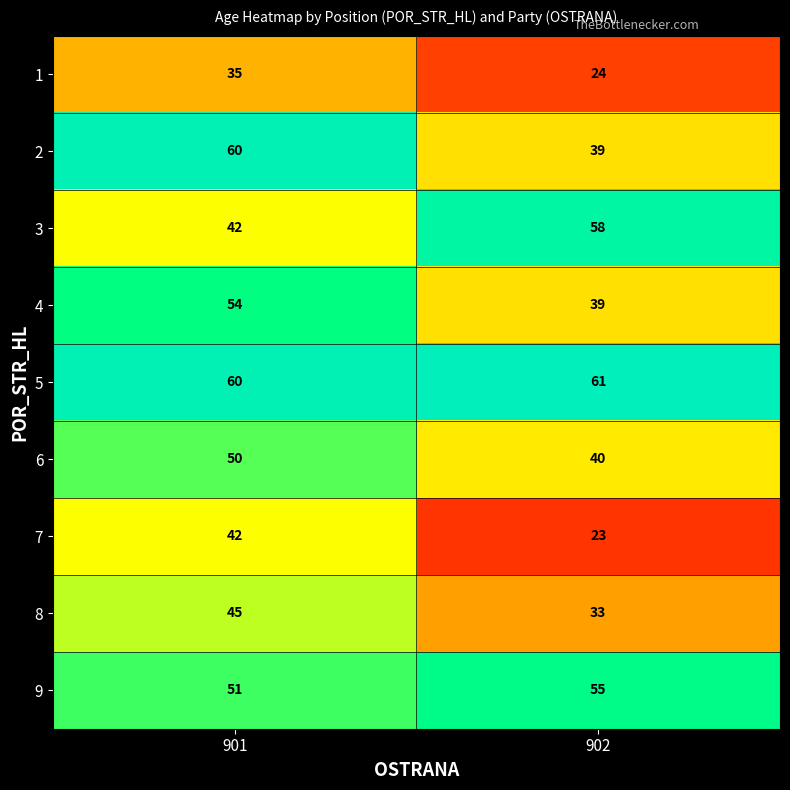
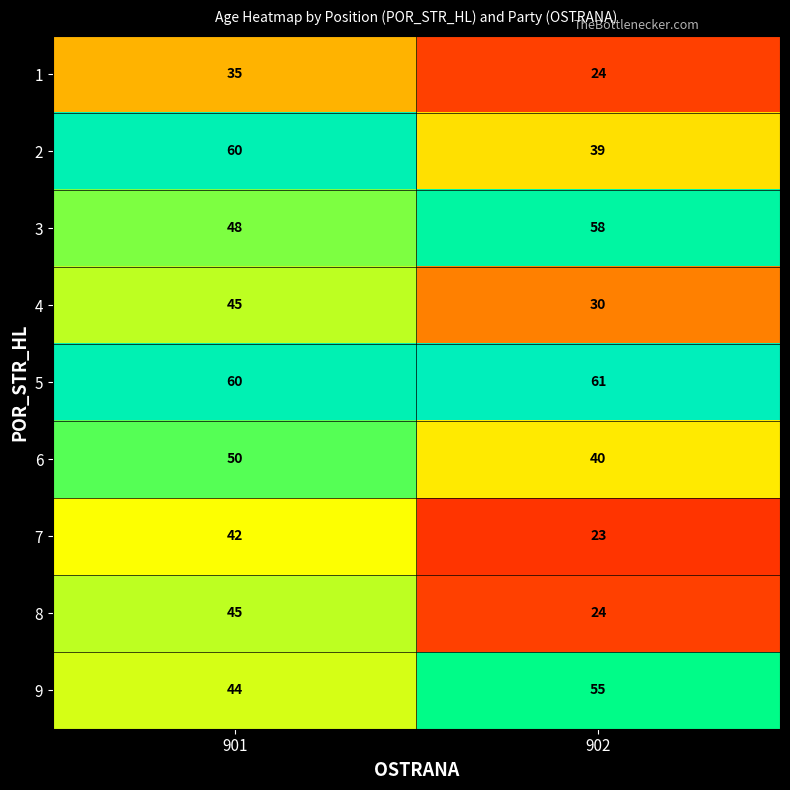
3, 901: 42 -> 48
4, 901: 54 -> 45
4, 902: 39 -> 30
8, 902: 33 -> 24
9, 901: 51 -> 44
